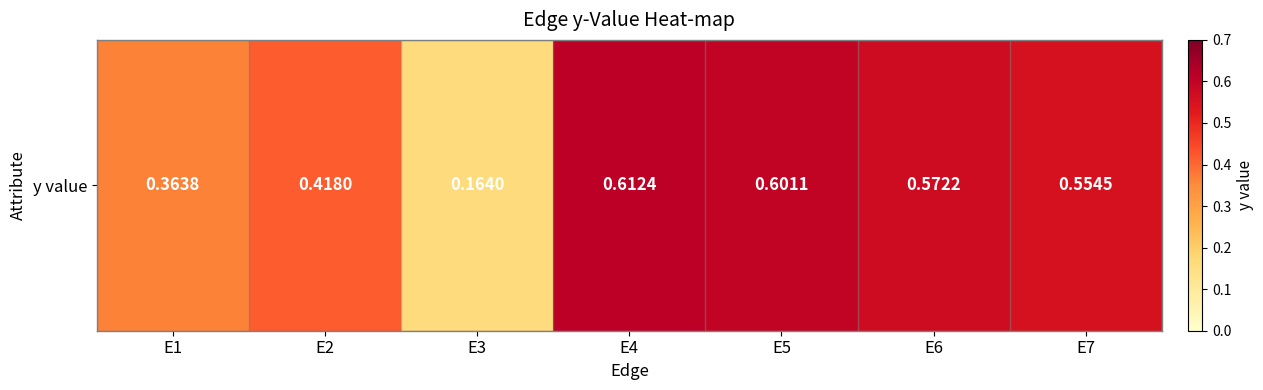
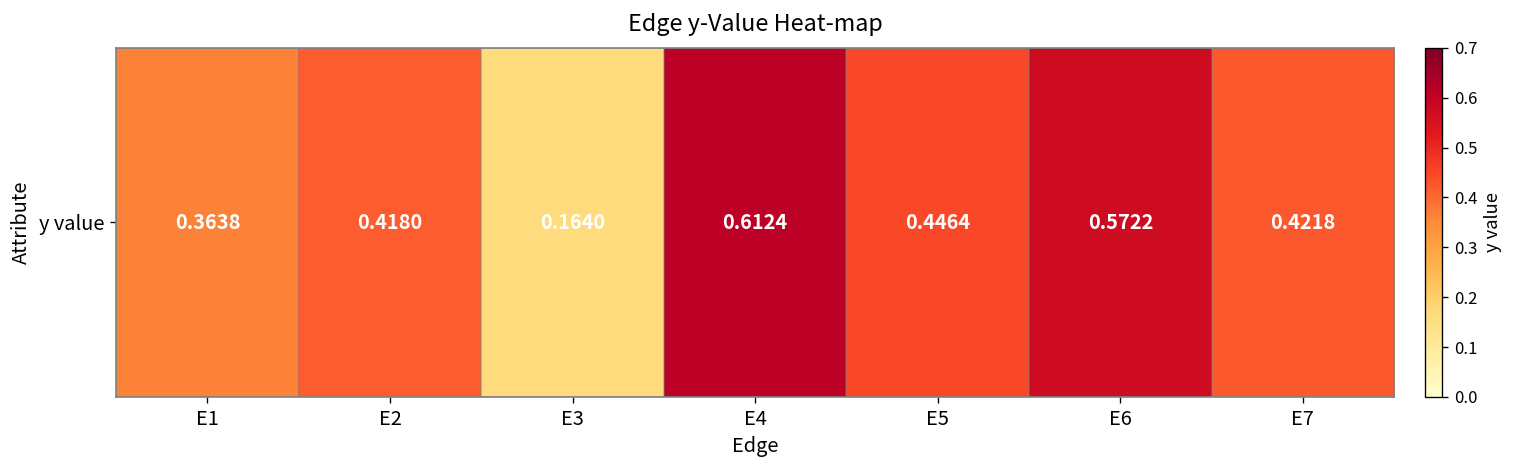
y value, E5: 0.6011 -> 0.4464
y value, E7: 0.5545 -> 0.4218
